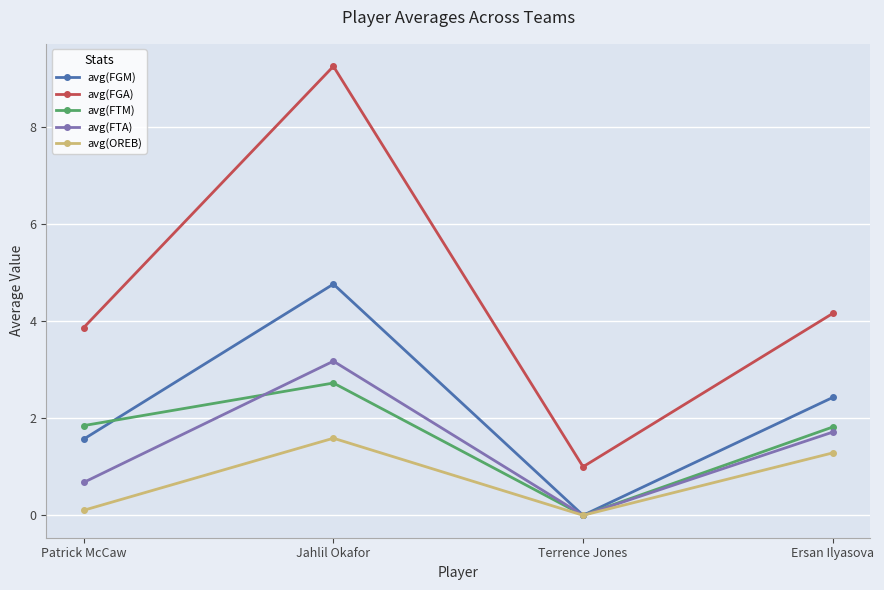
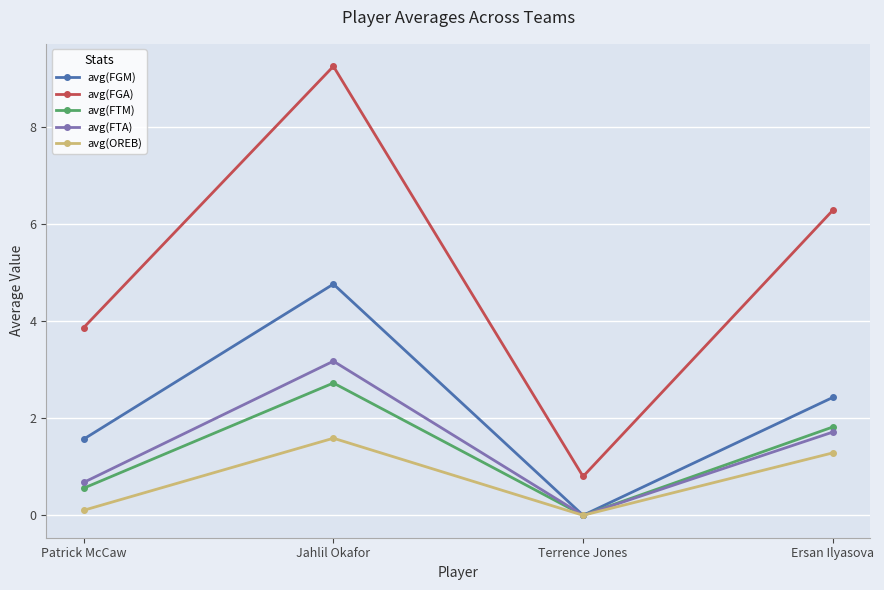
avg(FTM), Patrick McCaw: 1.8 -> 0.6
avg(FGA), Terrence Jones: 1.0 -> 0.8
avg(FGA), Ersan Ilyasova: 4.2 -> 6.3
